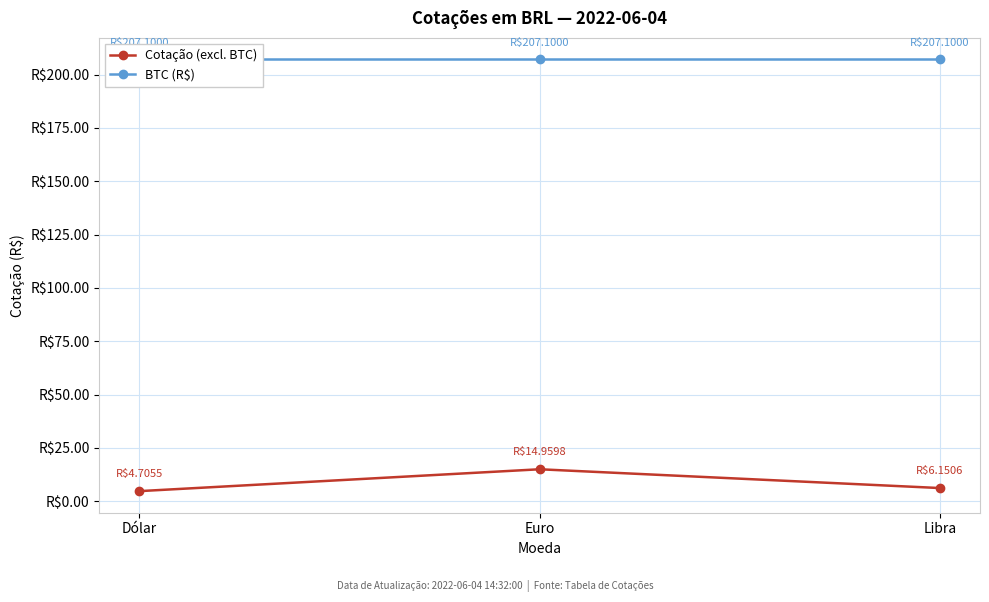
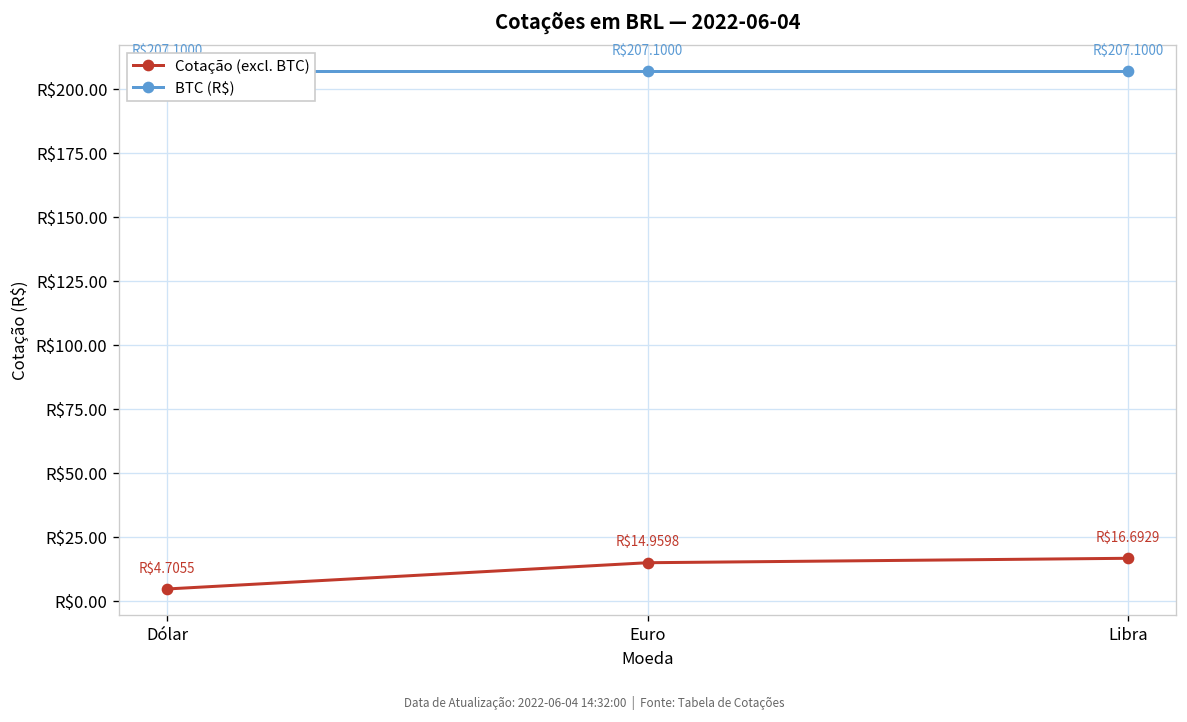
Cotação (excl. BTC), Libra: $6.1506 -> $16.6929
